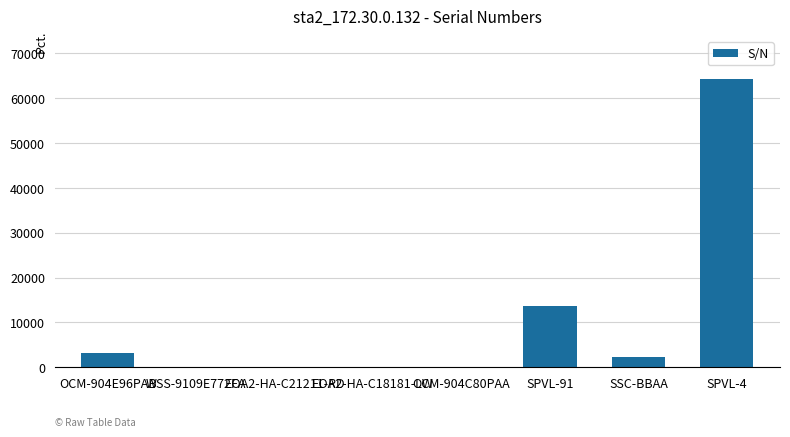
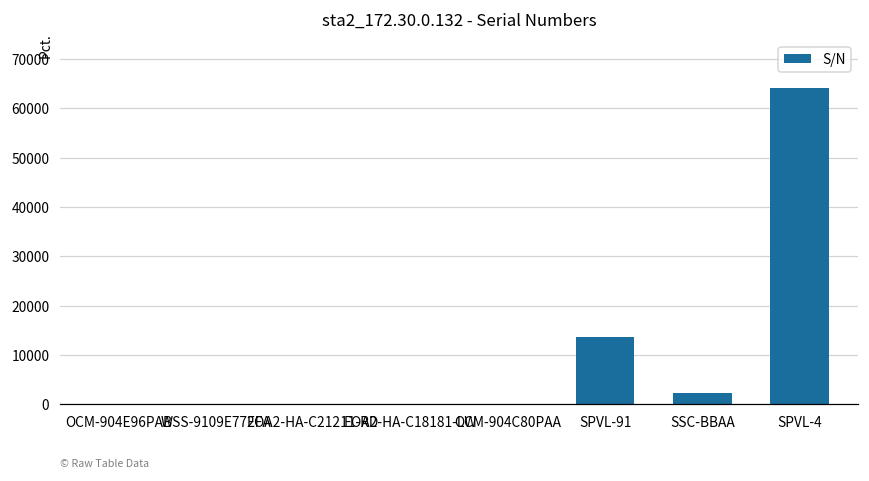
OCM-904E96PAB: 3000 -> 0
